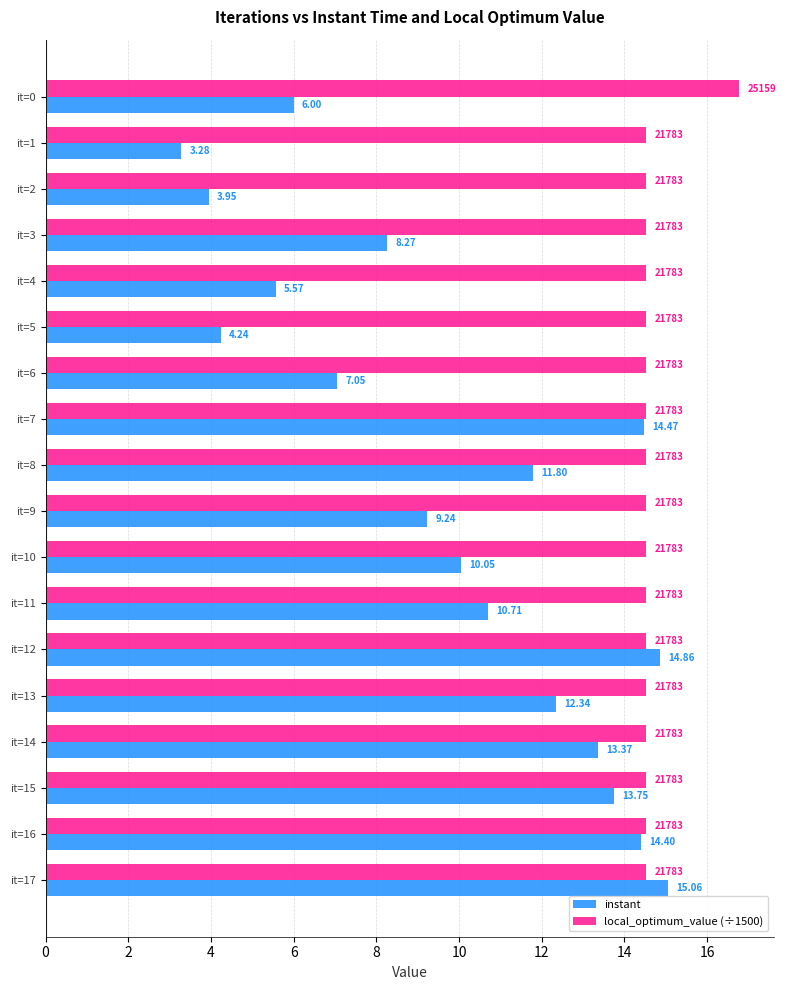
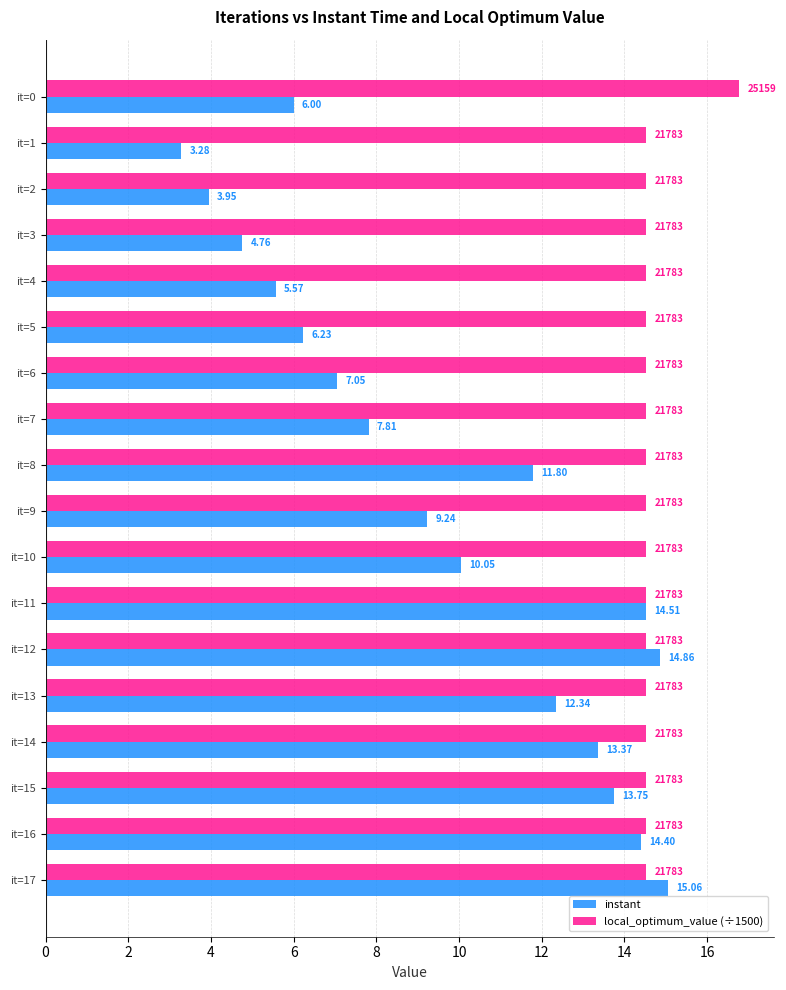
instant, it=3: 8.27 -> 4.76
instant, it=5: 4.24 -> 6.23
instant, it=7: 14.47 -> 7.81
instant, it=11: 10.71 -> 14.51
